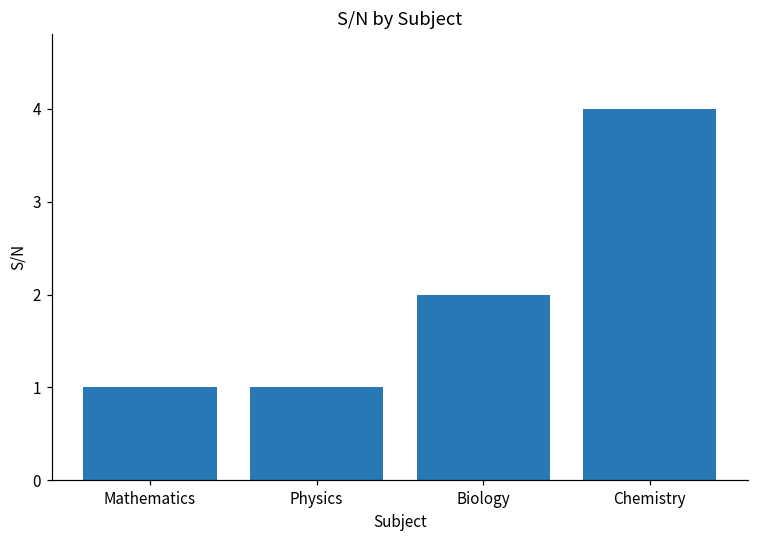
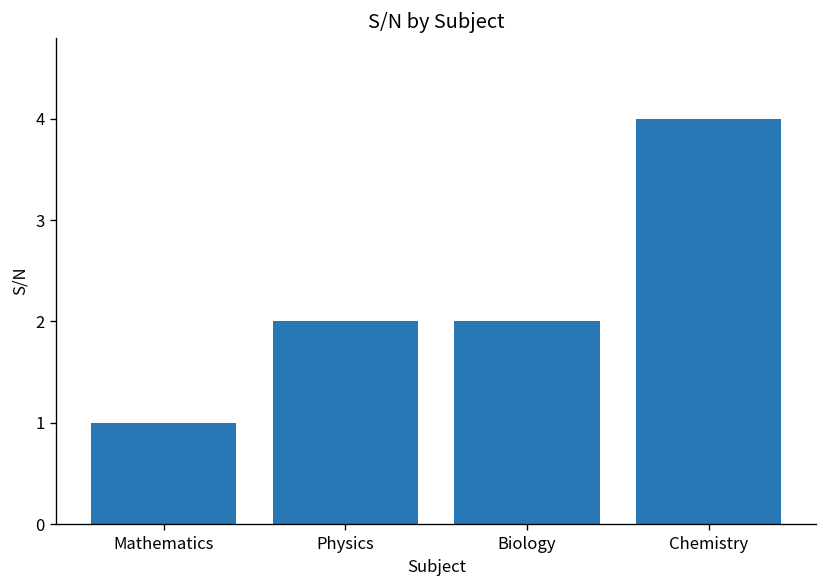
Physics: 1 -> 2
